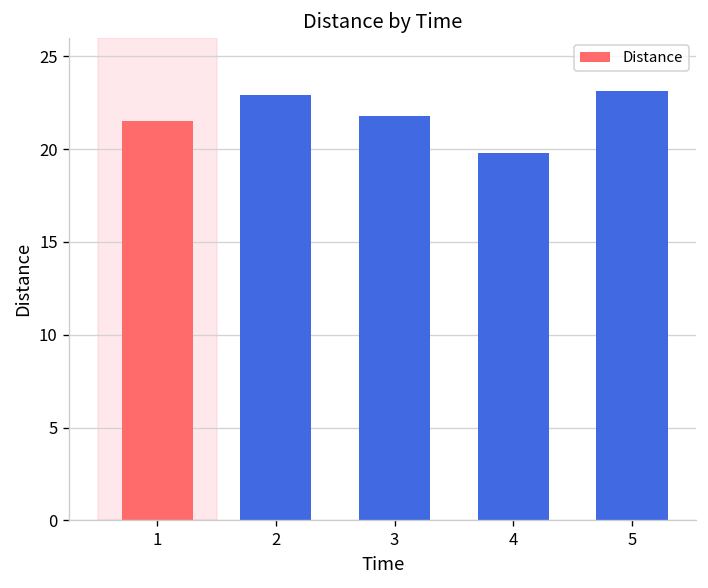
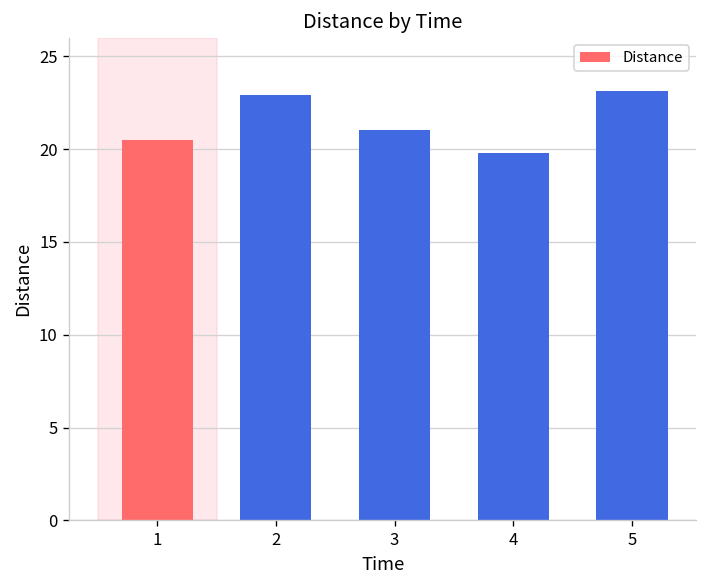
1: 21.5 -> 20.5
3: 21.8 -> 21.0
